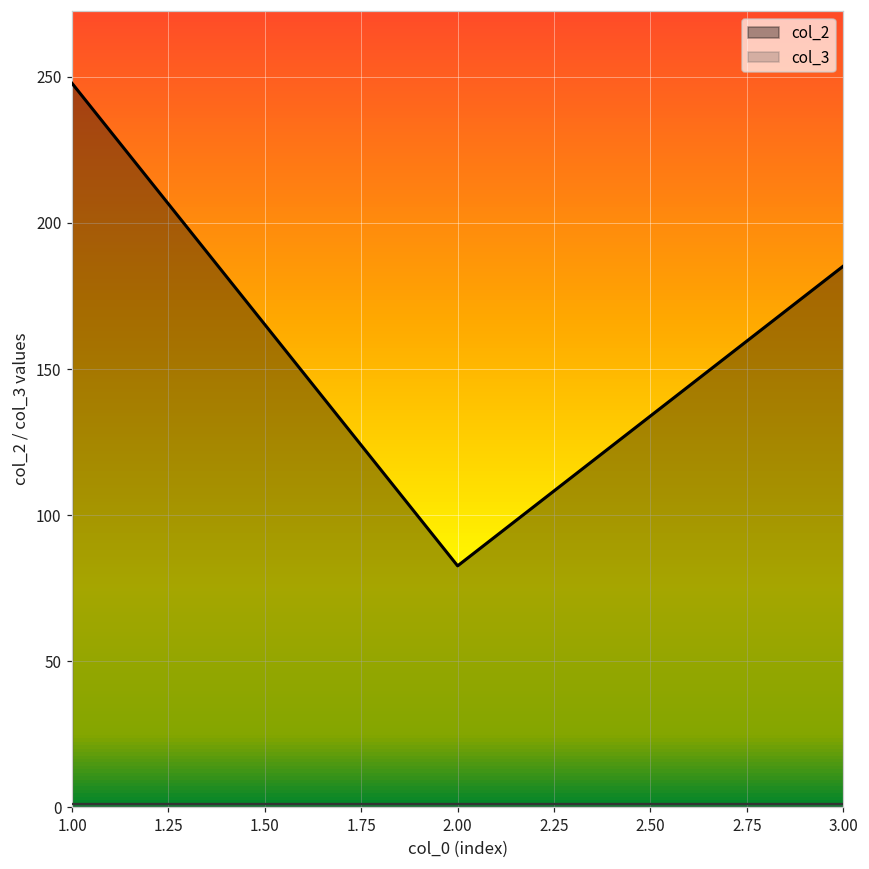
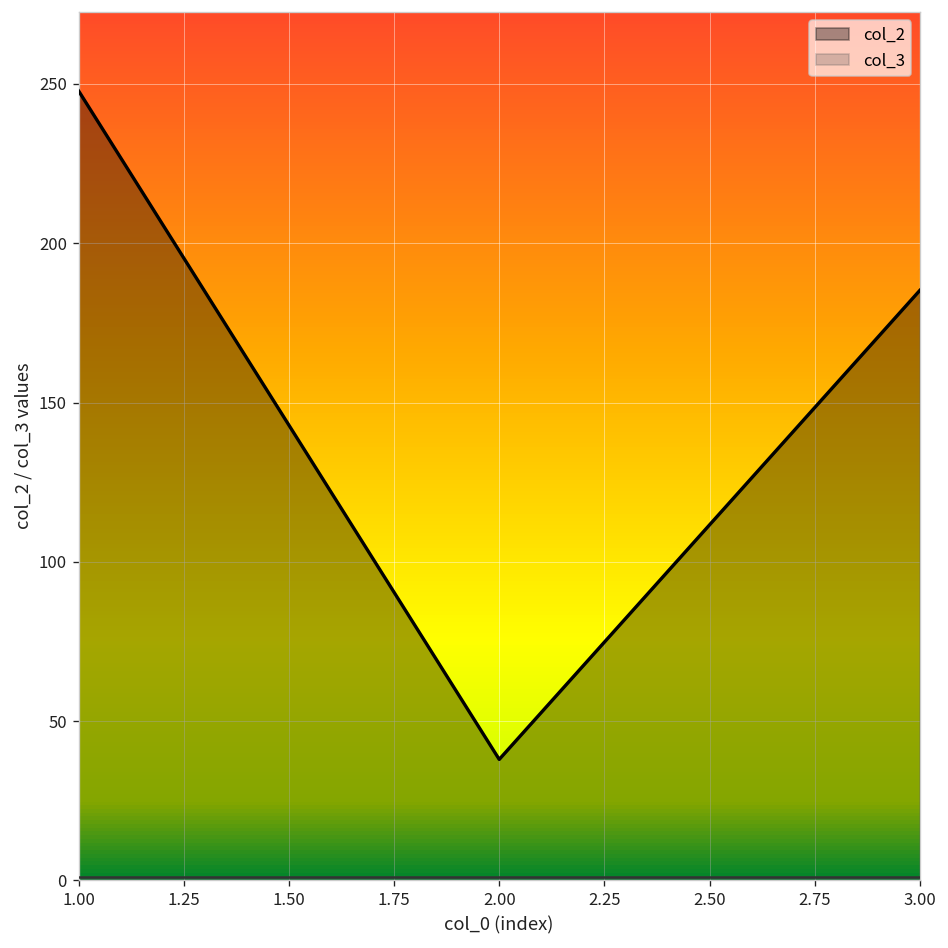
col_2, 2.00: 83 -> 38
